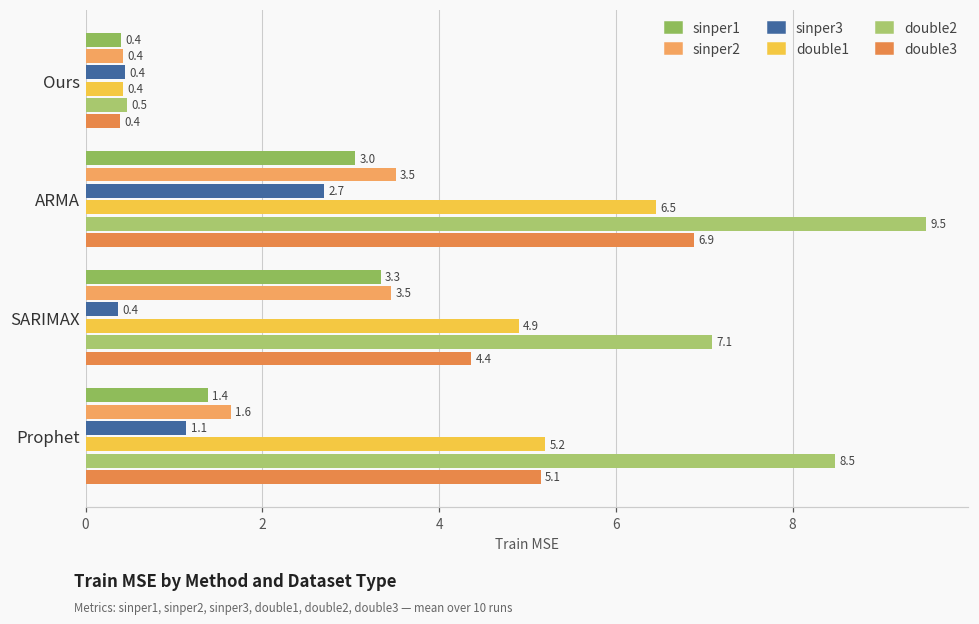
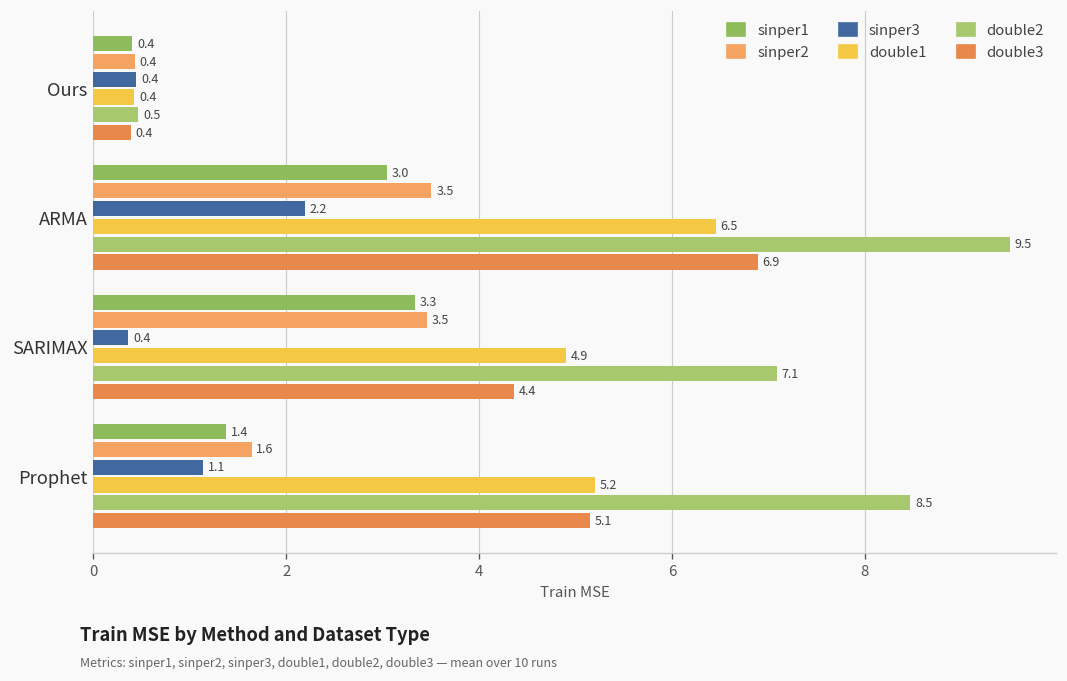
sinper3, ARMA: 2.7 -> 2.2
